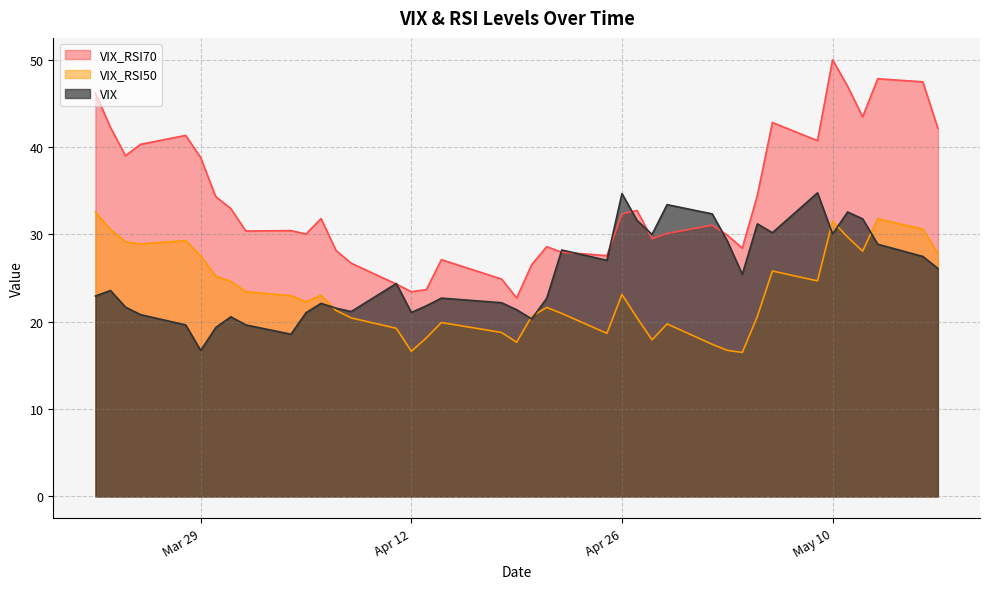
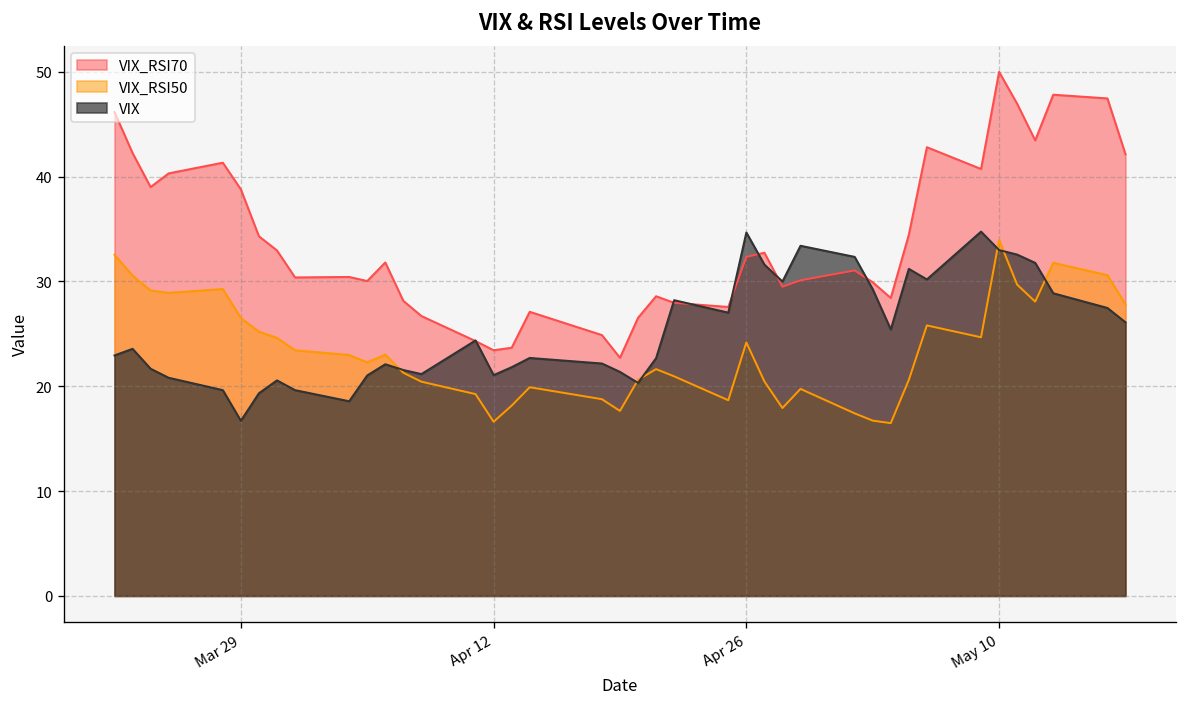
VIX_RSI50, Mar 29: 28 -> 26
VIX_RSI50, Apr 26: 23 -> 24
VIX_RSI50, May 10: 32 -> 34
VIX, May 10: 30 -> 33
